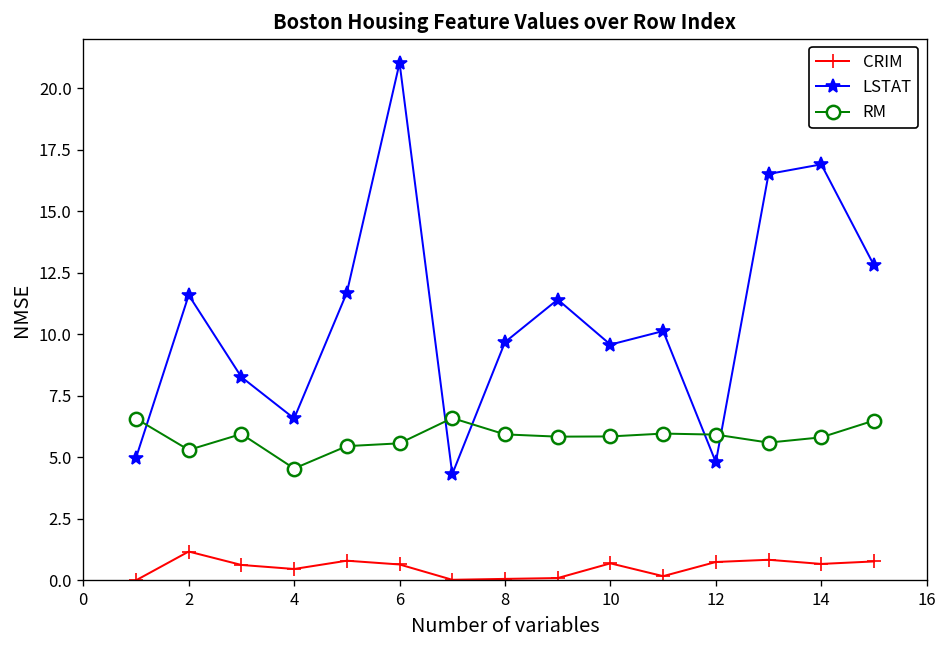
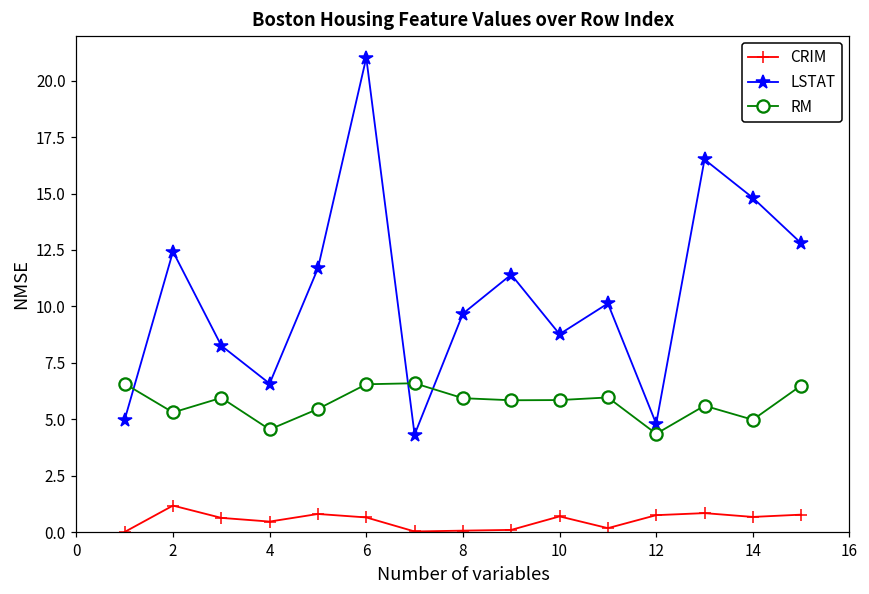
LSTAT, 2: 11.6 -> 12.4
RM, 6: 5.6 -> 6.6
LSTAT, 10: 9.6 -> 8.8
RM, 12: 5.9 -> 4.4
LSTAT, 14: 16.9 -> 14.8
RM, 14: 5.8 -> 5.0
